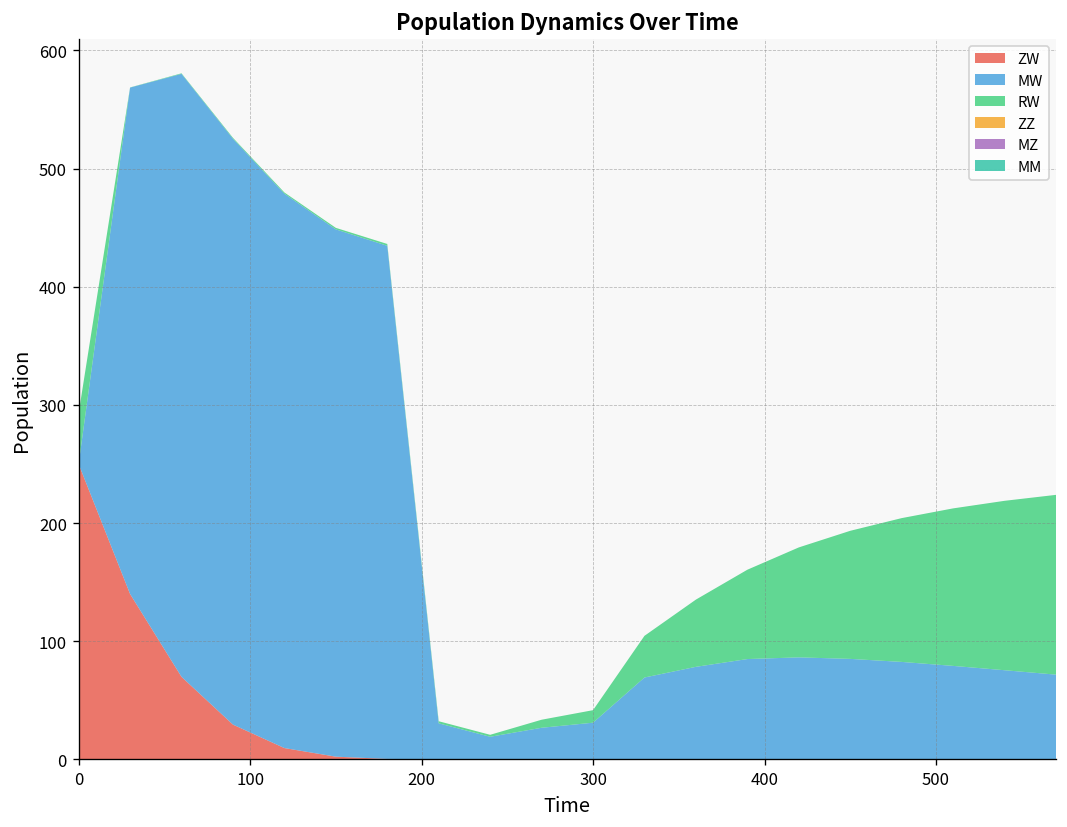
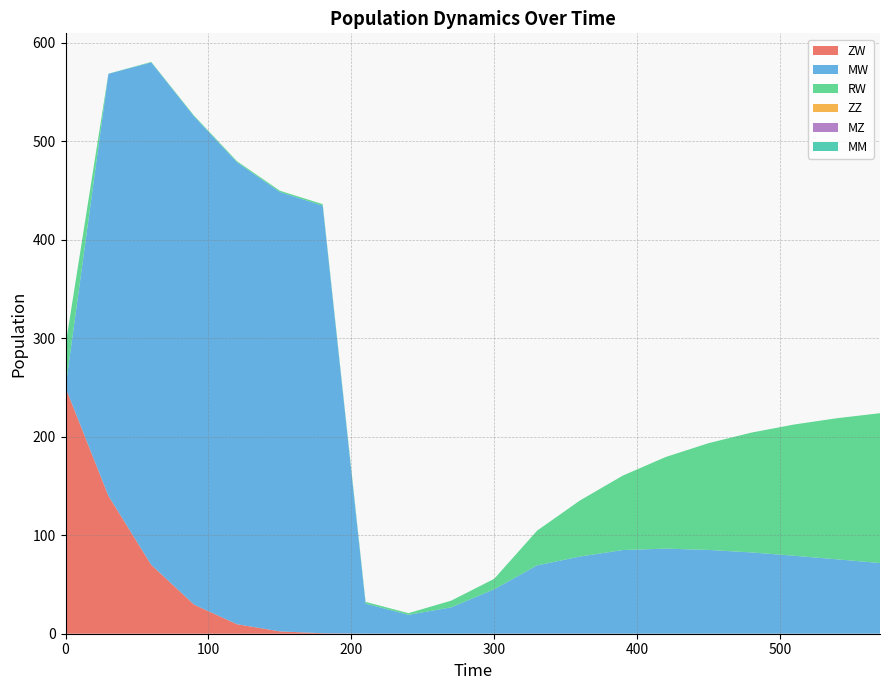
MW, 300: 30 -> 50
